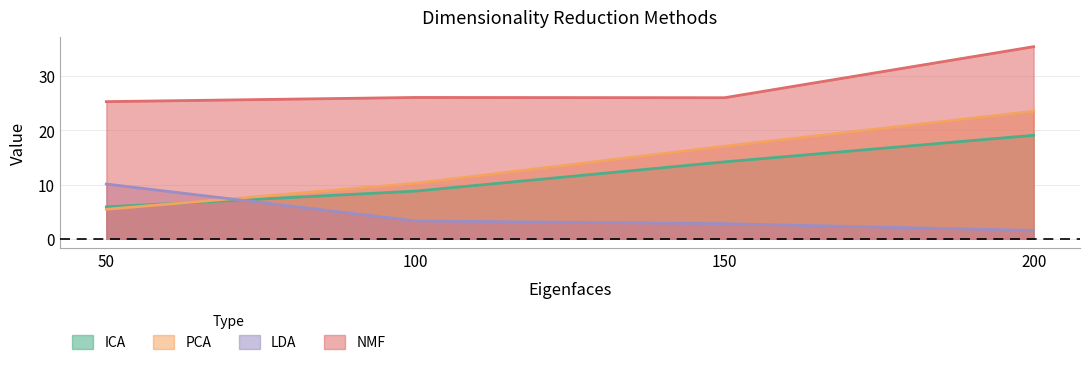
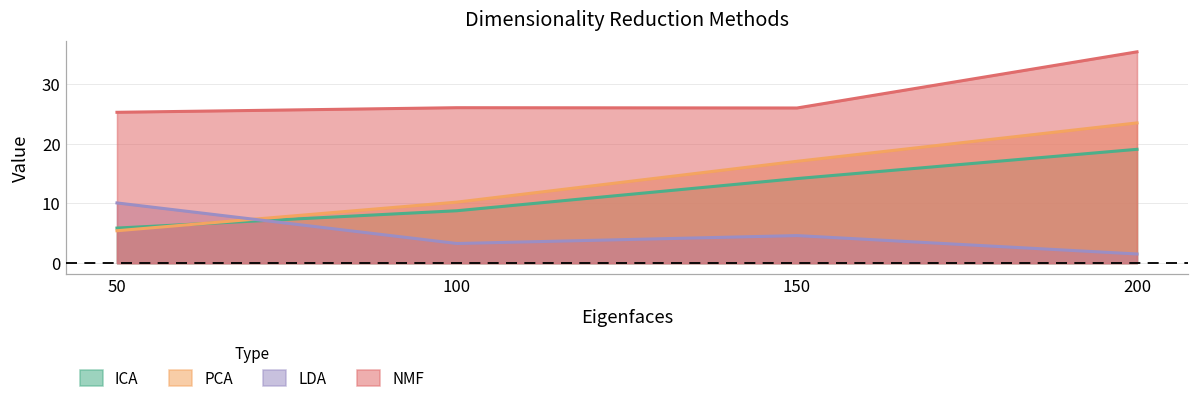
LDA, 150: 3 -> 5
